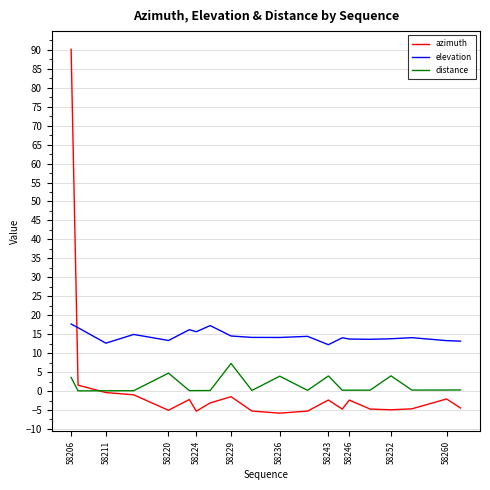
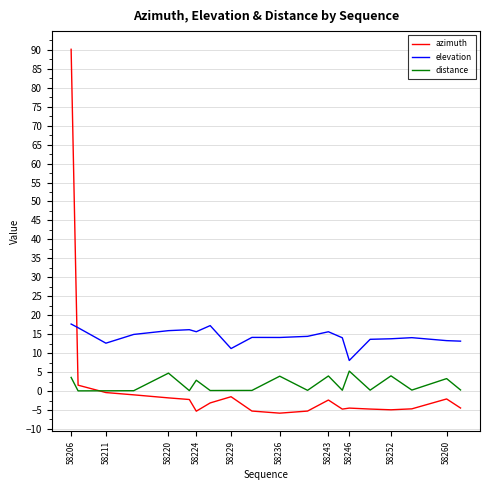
azimuth, 58220: -5 -> -2
elevation, 58220: 13 -> 16
distance, 58224: 0 -> 3
elevation, 58229: 15 -> 11
distance, 58229: 7 -> 0
elevation, 58243: 12 -> 16
azimuth, 58246: -2 -> -4
elevation, 58246: 14 -> 8
distance, 58246: 0 -> 5
distance, 58260: 0 -> 3
